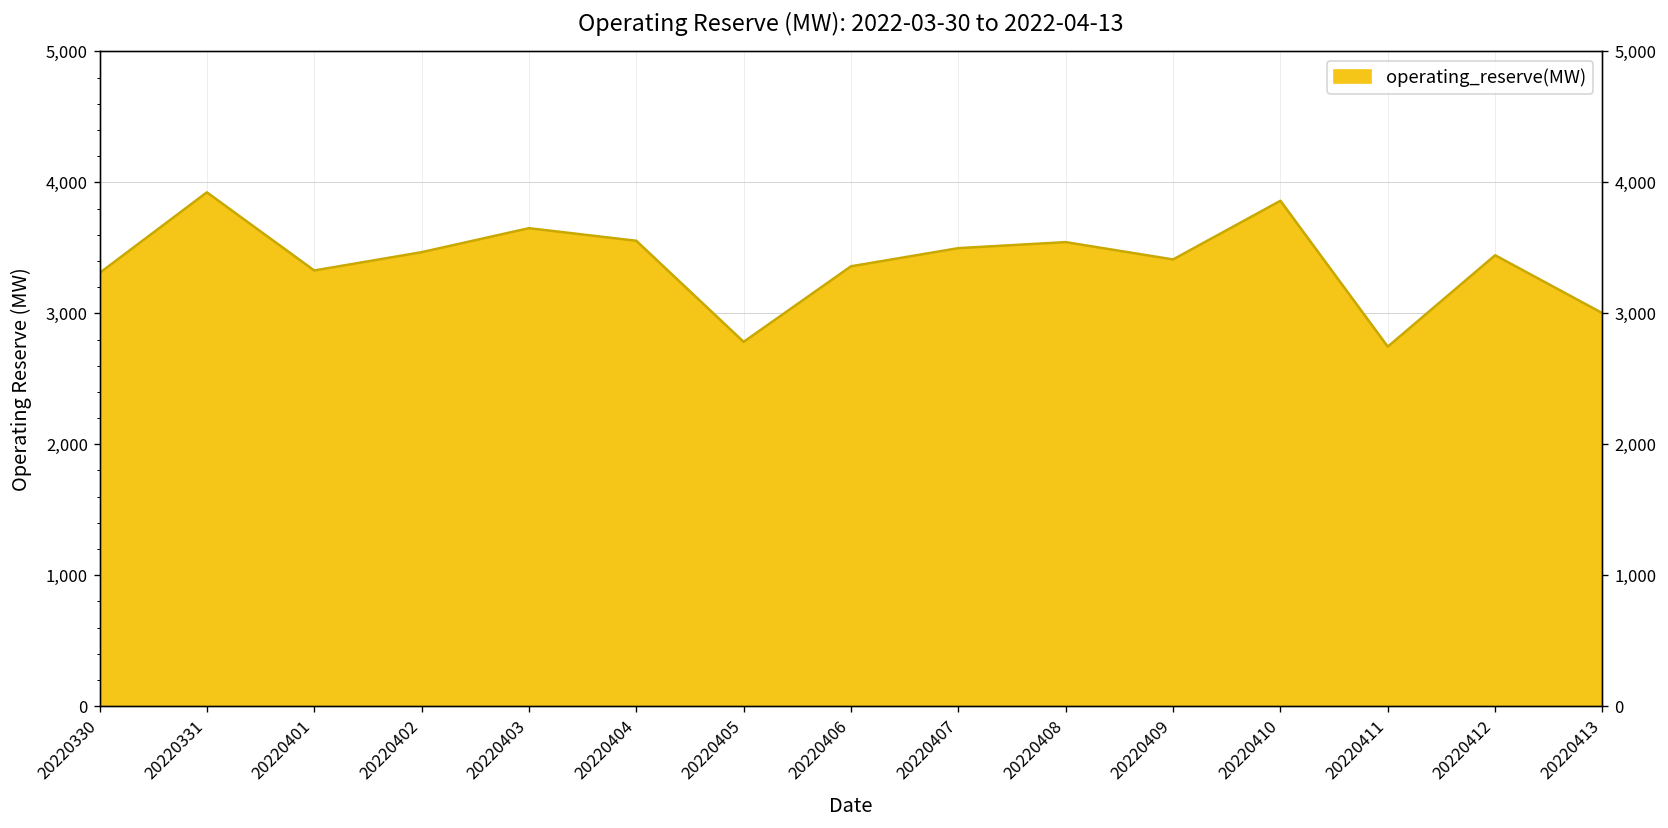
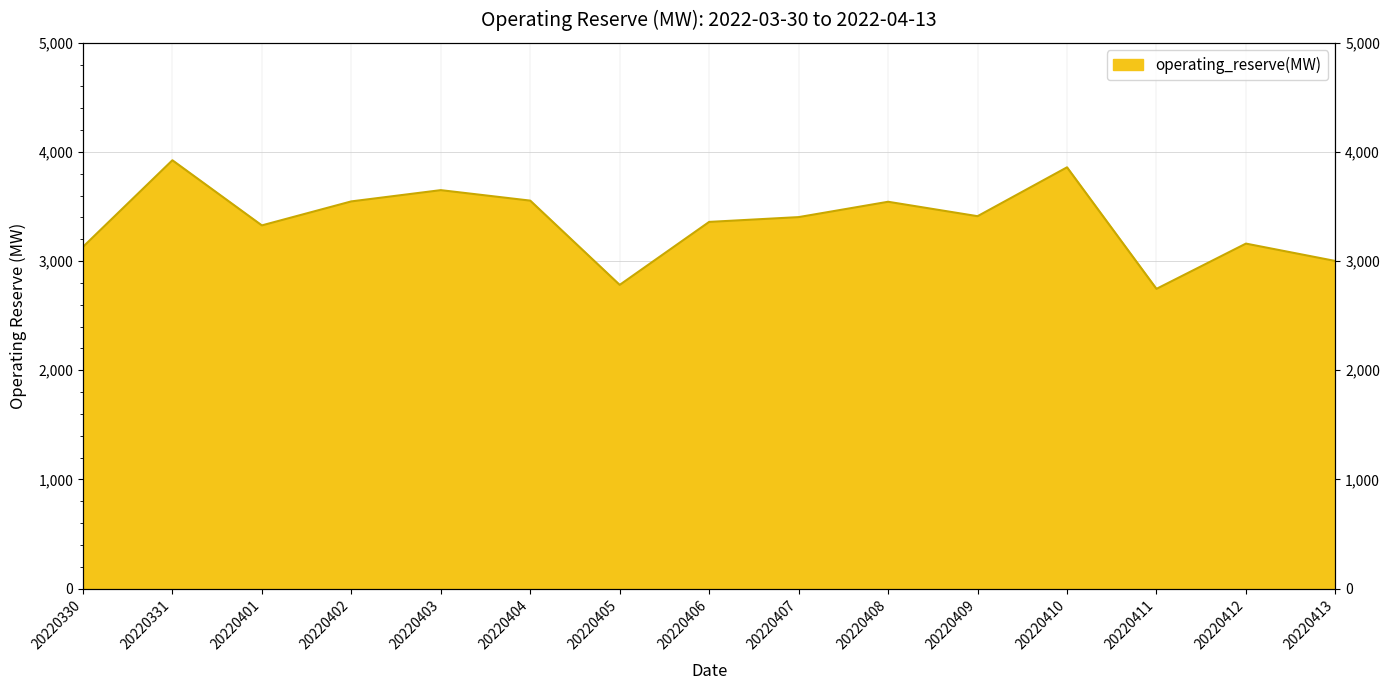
20220330: 3,310 -> 3,130
20220402: 3,470 -> 3,550
20220407: 3,500 -> 3,400
20220412: 3,440 -> 3,160
